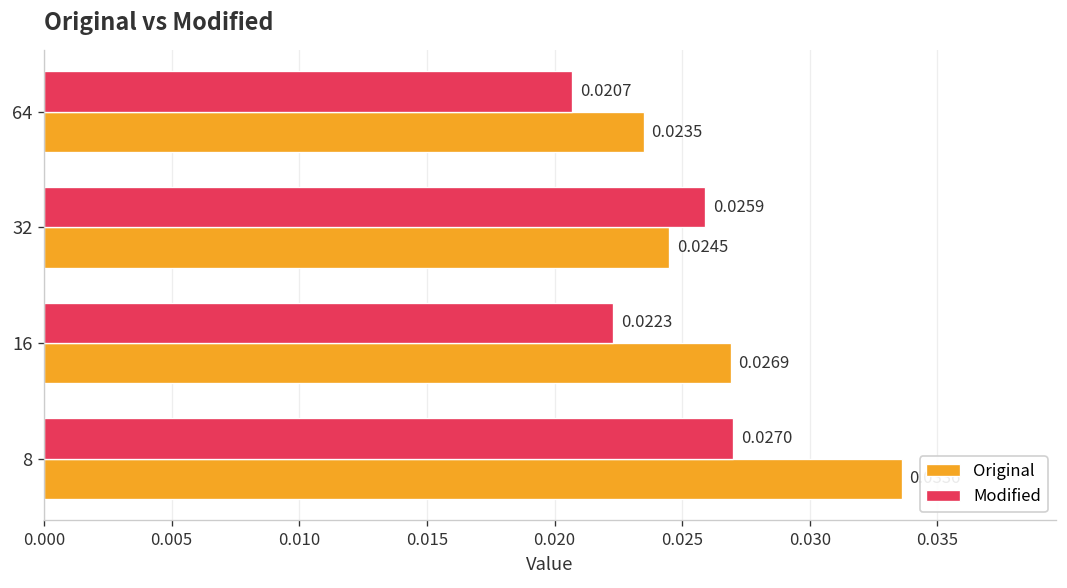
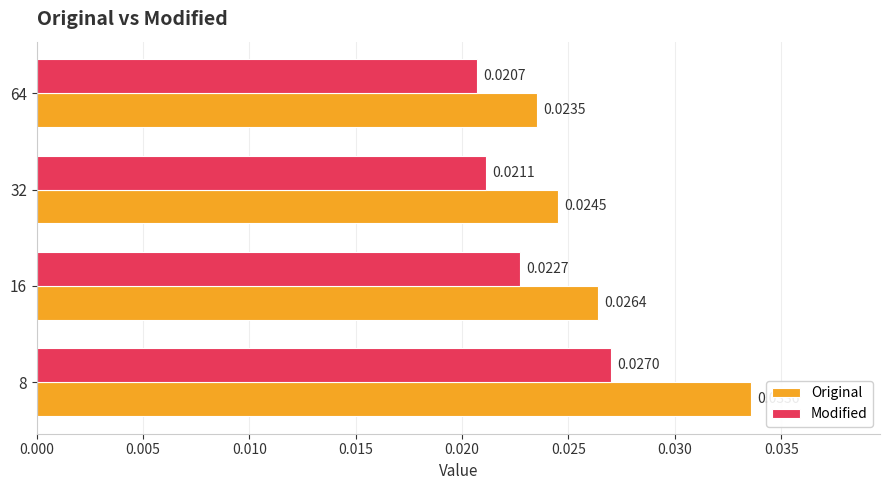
Modified, 32: 0.0259 -> 0.0211
Modified, 16: 0.0223 -> 0.0227
Original, 16: 0.0269 -> 0.0264
